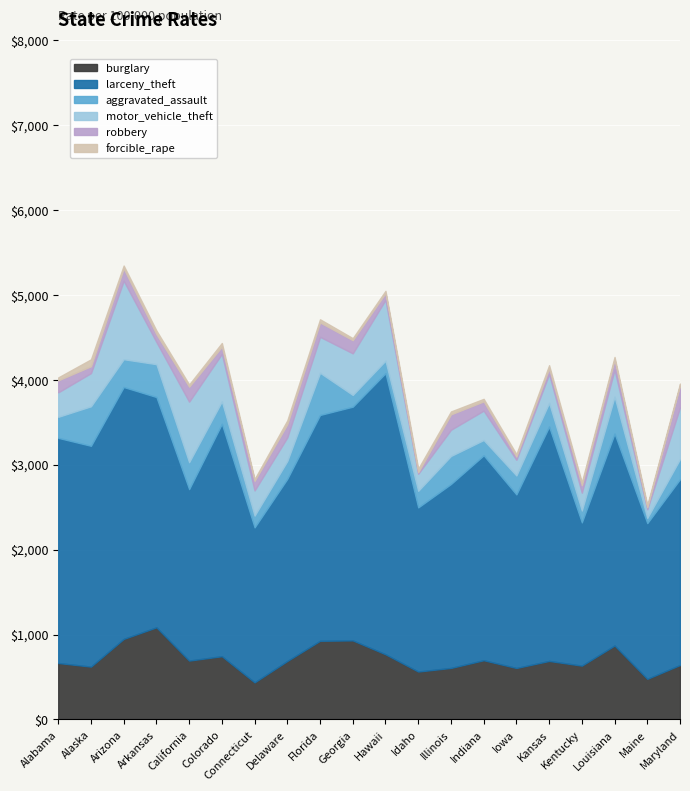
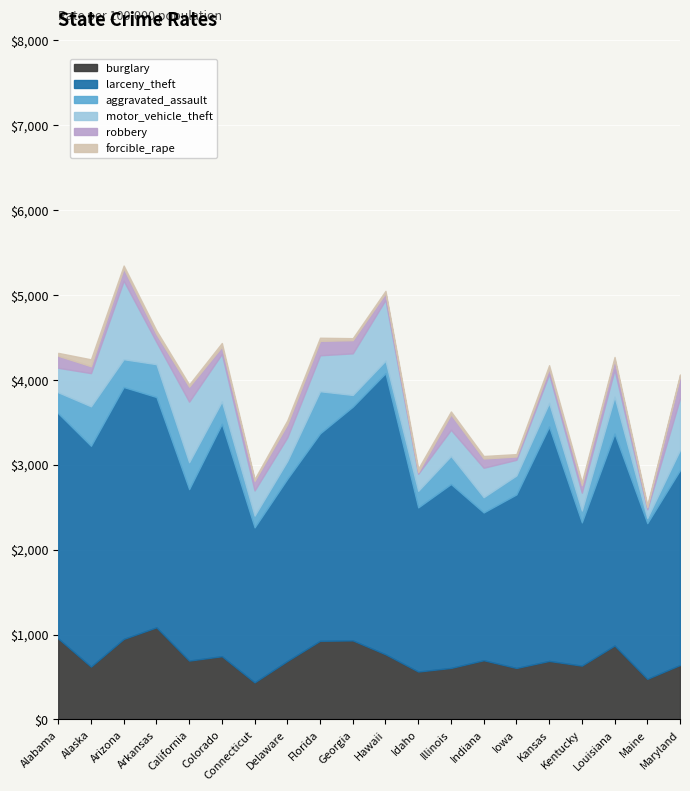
burglary, Alabama: $700 -> $1,000
larceny_theft, Florida: $2,700 -> $2,400
larceny_theft, Indiana: $2,400 -> $1,700
larceny_theft, Maryland: $2,200 -> $2,300
